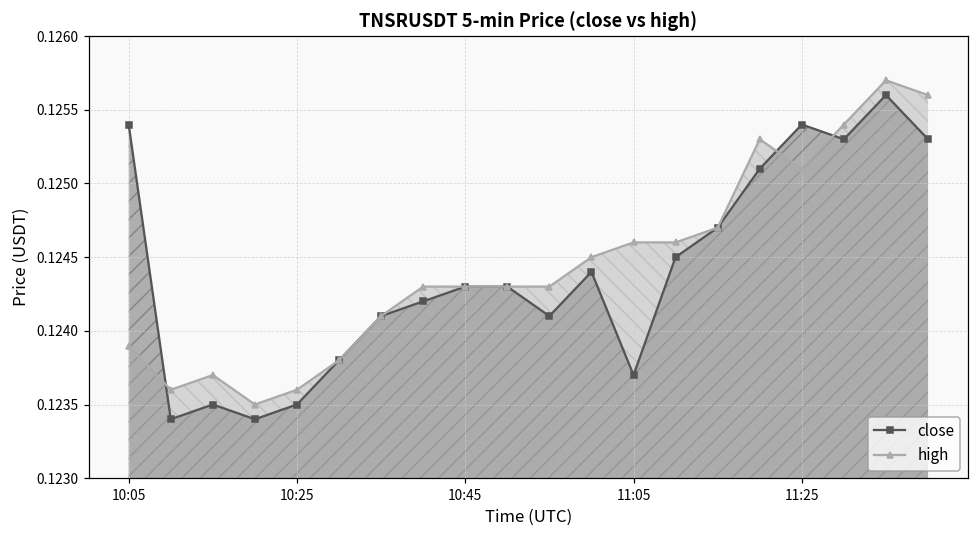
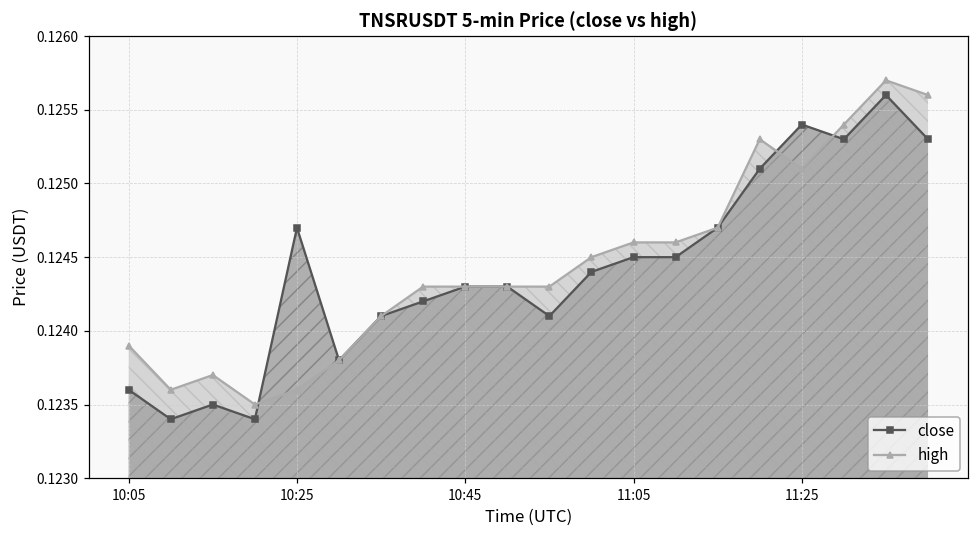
close, 10:05: 0.1254 -> 0.1236
close, 10:25: 0.1235 -> 0.1247
close, 11:05: 0.1237 -> 0.1245
